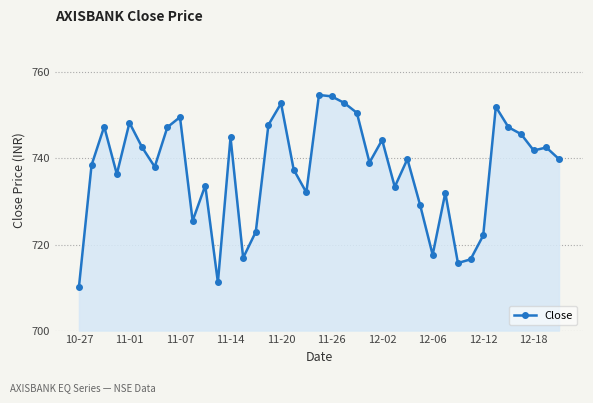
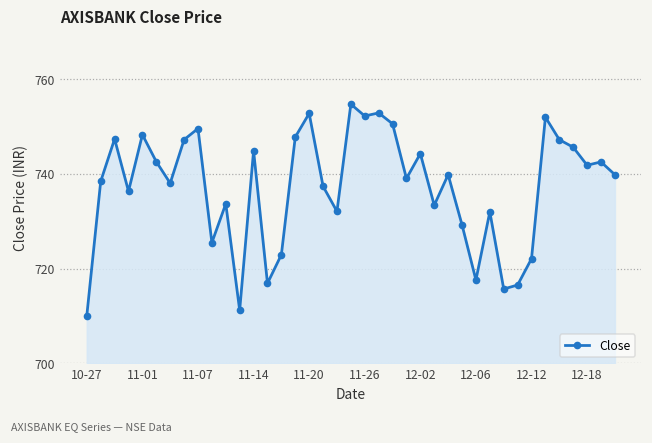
11-26: 754 -> 752
